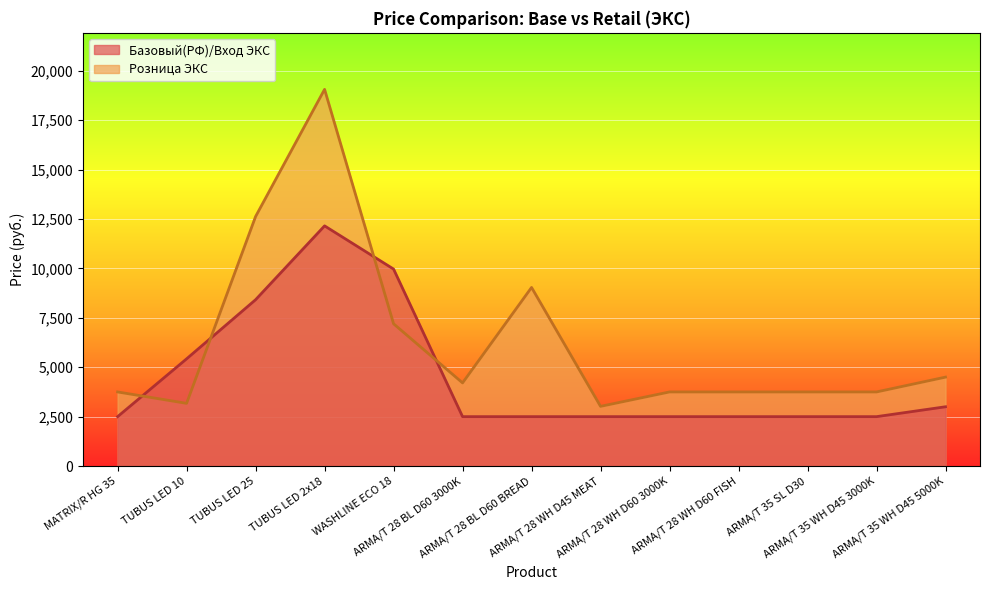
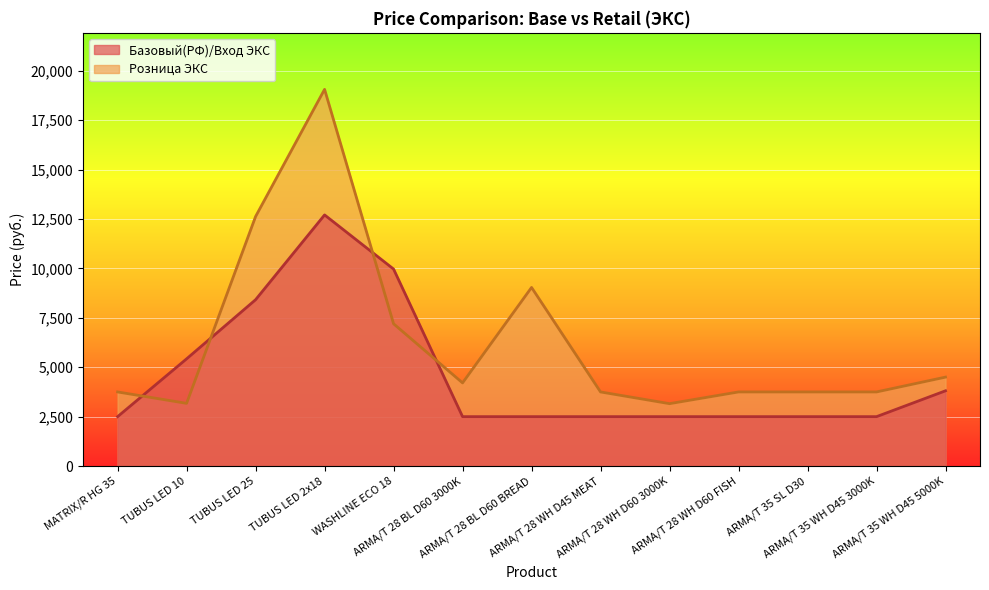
Базовый(РФ)/Вход ЭКС, TUBUS LED 2x18: 12,200 -> 12,700
Розница ЭКС, ARMA/T 28 WH D45 MEAT: 3,000 -> 3,800
Розница ЭКС, ARMA/T 28 WH D60 3000K: 3,800 -> 3,200
Базовый(РФ)/Вход ЭКС, ARMA/T 35 WH D45 5000K: 3,000 -> 3,800
